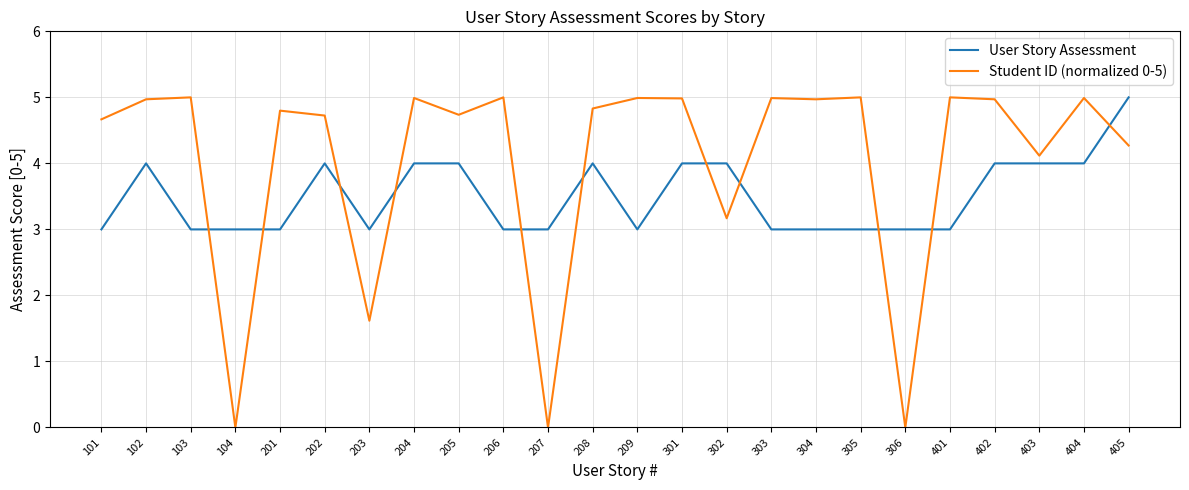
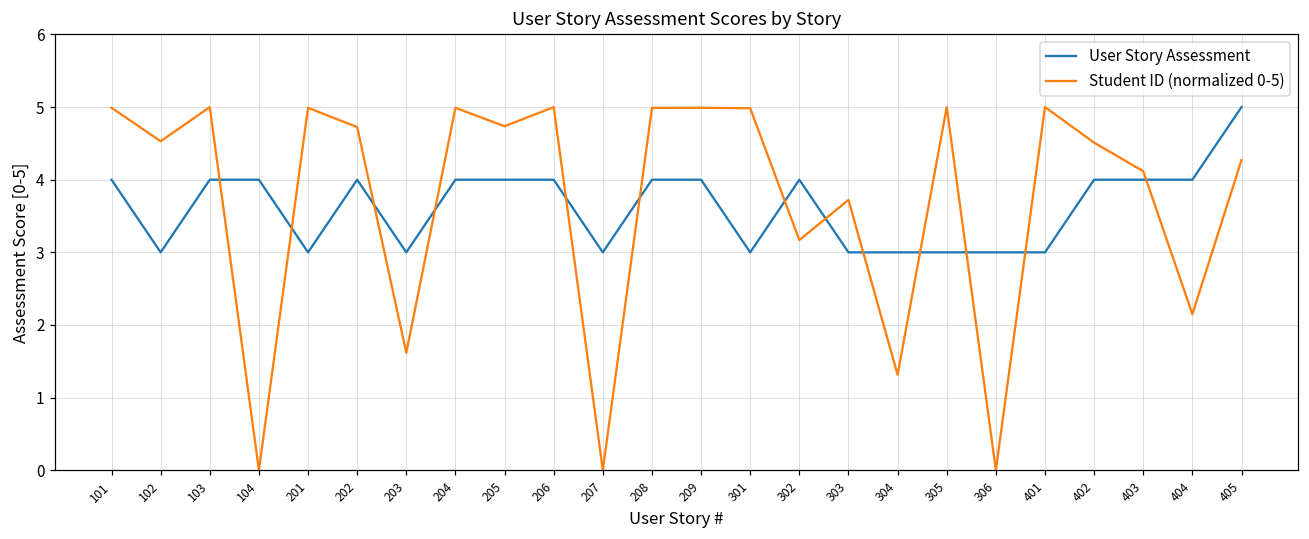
User Story Assessment, 101: 3 -> 4
Student ID (normalized 0-5), 101: 4.7 -> 5.0
User Story Assessment, 102: 4 -> 3
Student ID (normalized 0-5), 102: 5.0 -> 4.5
User Story Assessment, 103: 3 -> 4
User Story Assessment, 104: 3 -> 4
Student ID (normalized 0-5), 201: 4.8 -> 5.0
User Story Assessment, 206: 3 -> 4
Student ID (normalized 0-5), 208: 4.8 -> 5.0
User Story Assessment, 209: 3 -> 4
User Story Assessment, 301: 4 -> 3
Student ID (normalized 0-5), 303: 5.0 -> 3.7
Student ID (normalized 0-5), 304: 5.0 -> 1.3
Student ID (normalized 0-5), 402: 5.0 -> 4.5
Student ID (normalized 0-5), 404: 5.0 -> 2.1
